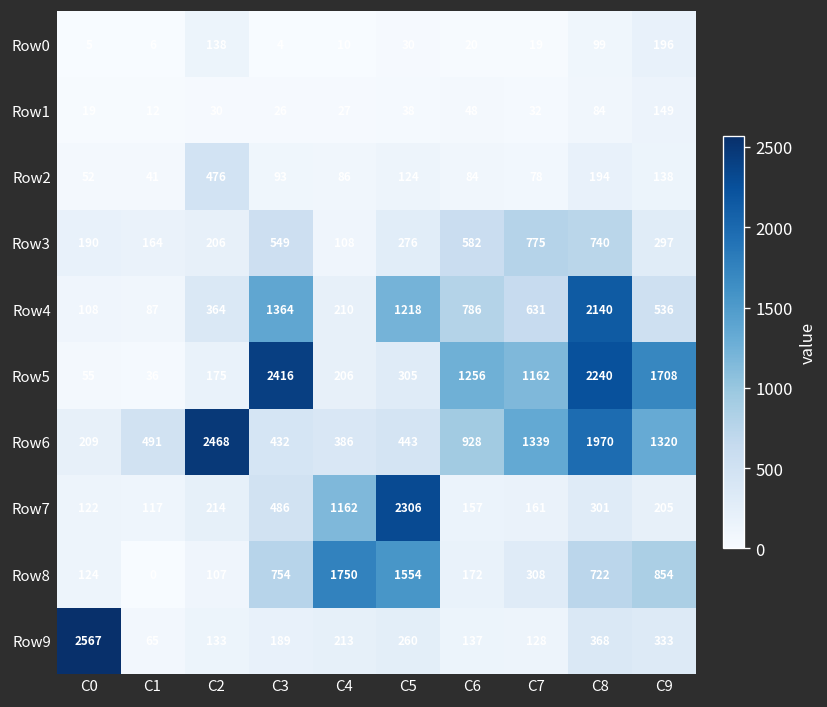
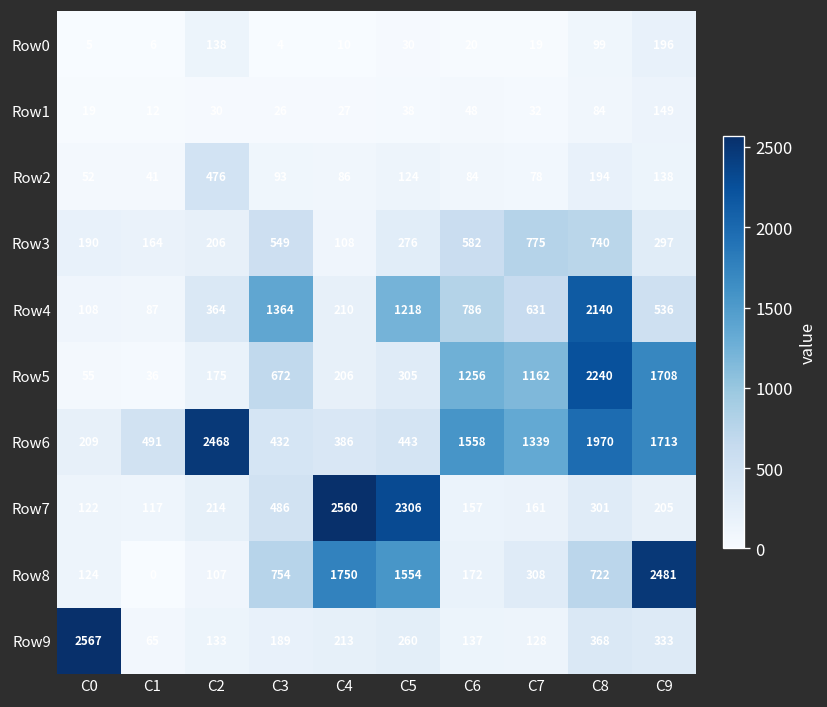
Row5, C3: 2416 -> 672
Row6, C6: 928 -> 1558
Row6, C9: 1320 -> 1713
Row7, C4: 1162 -> 2560
Row8, C9: 854 -> 2481
